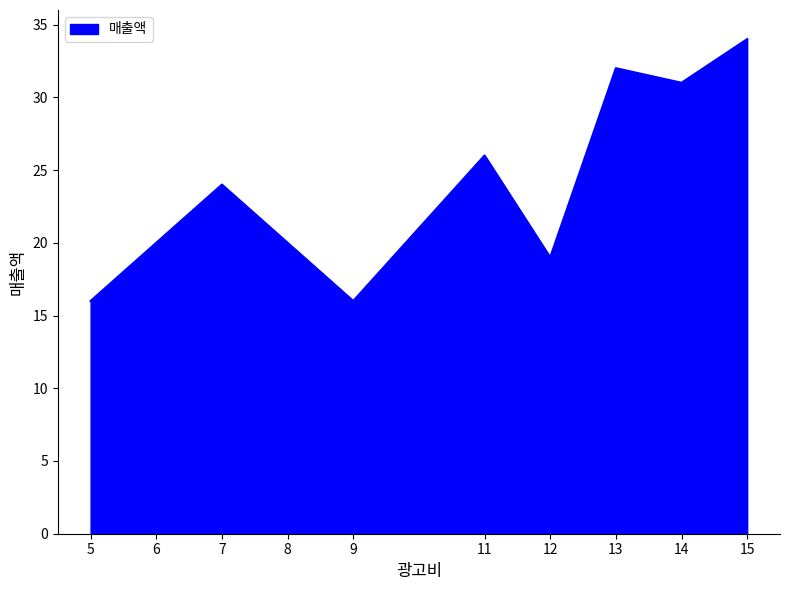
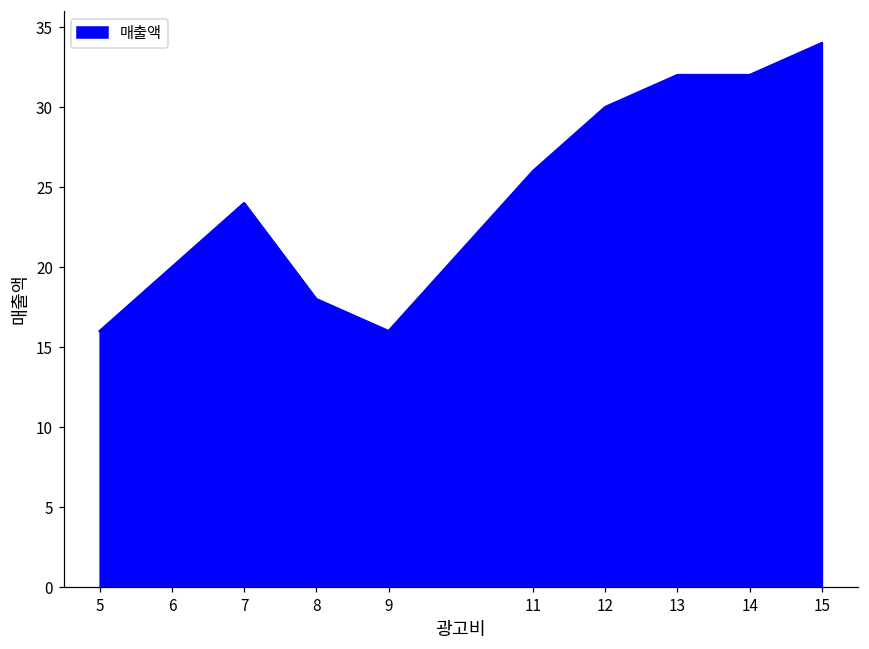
8: 20 -> 18
12: 19 -> 30
14: 31 -> 32
